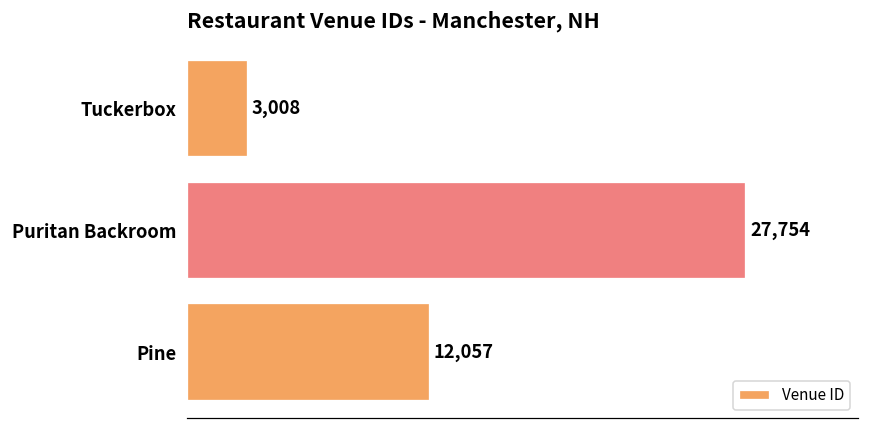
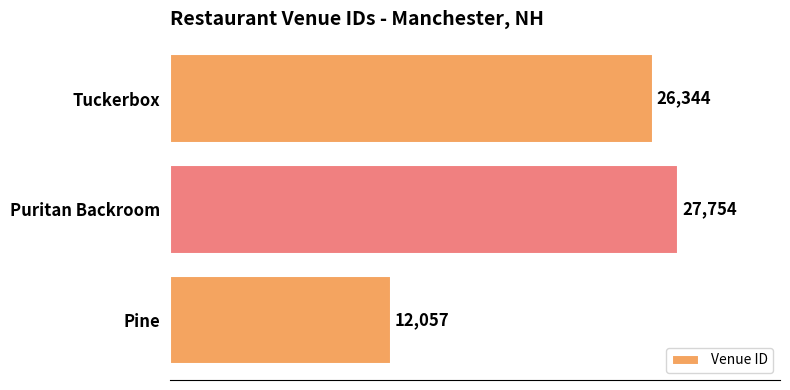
Tuckerbox: 3,008 -> 26,344
